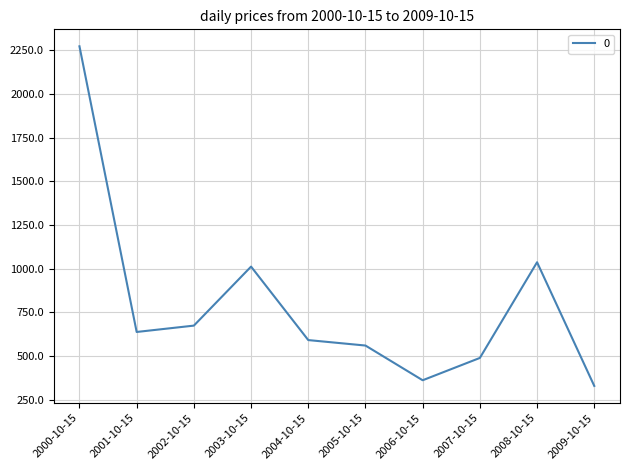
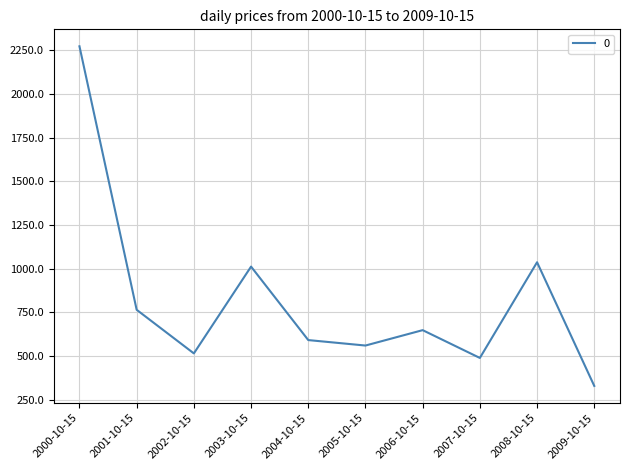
2001-10-15: 640 -> 760
2002-10-15: 670 -> 510
2006-10-15: 360 -> 650
